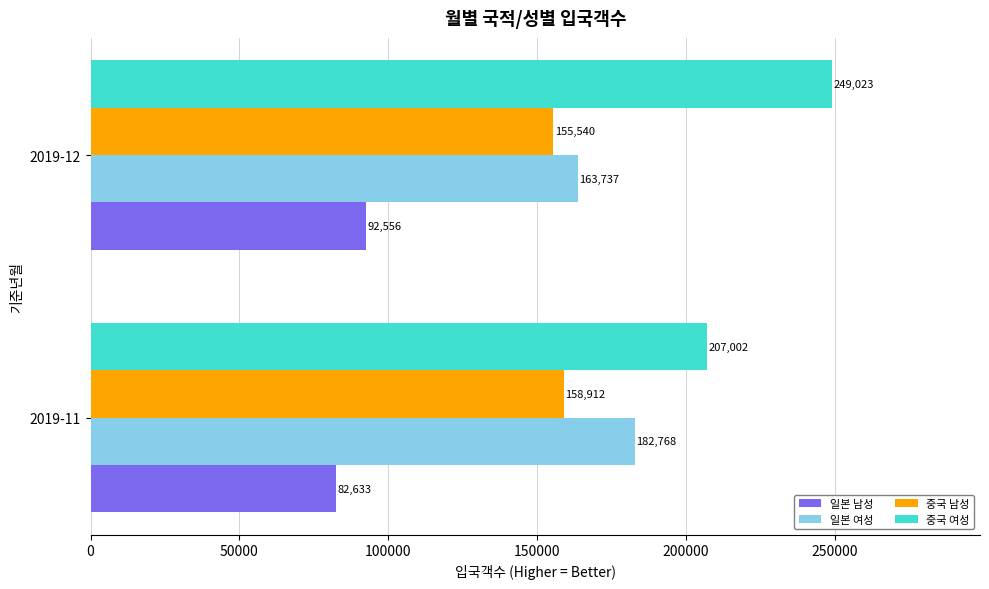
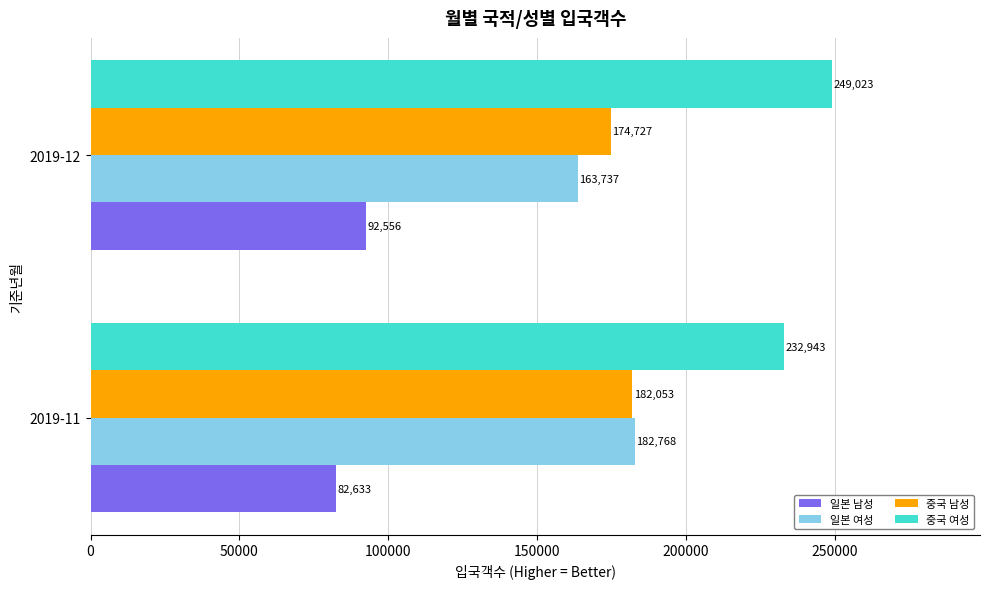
중국 남성, 2019-12: 155,540 -> 174,727
중국 여성, 2019-11: 207,002 -> 232,943
중국 남성, 2019-11: 158,912 -> 182,053
